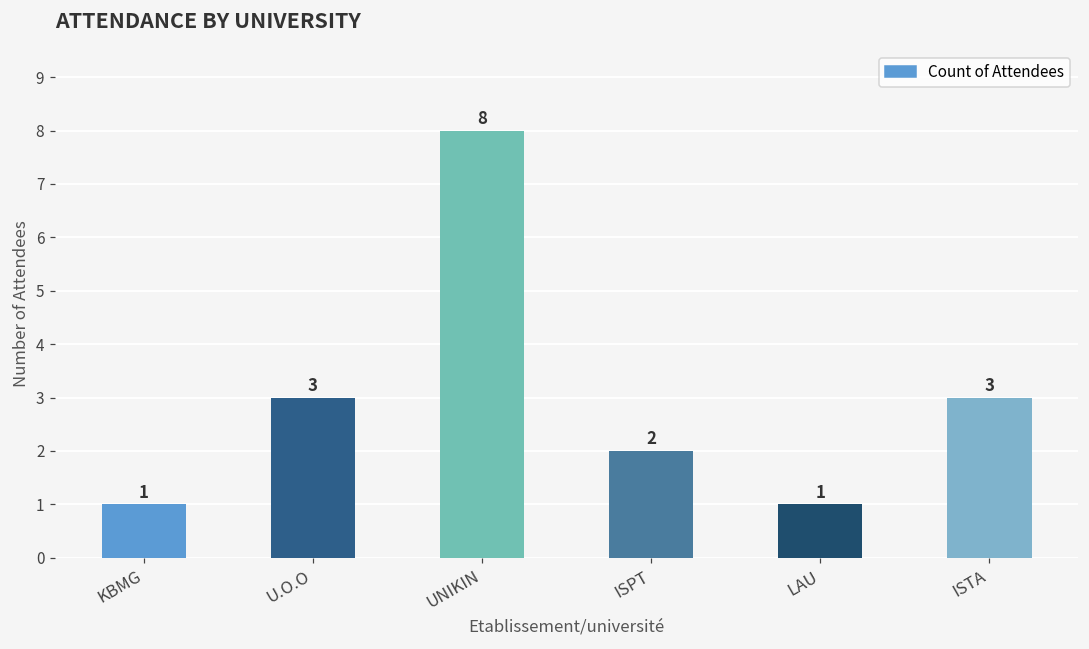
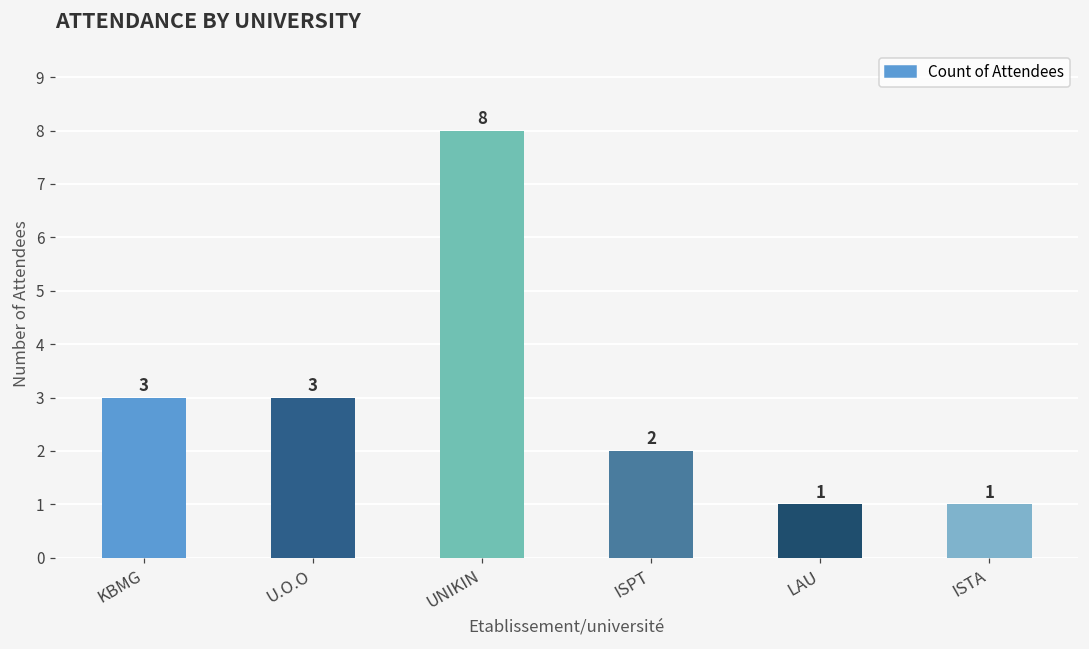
KBMG: 1 -> 3
ISTA: 3 -> 1
